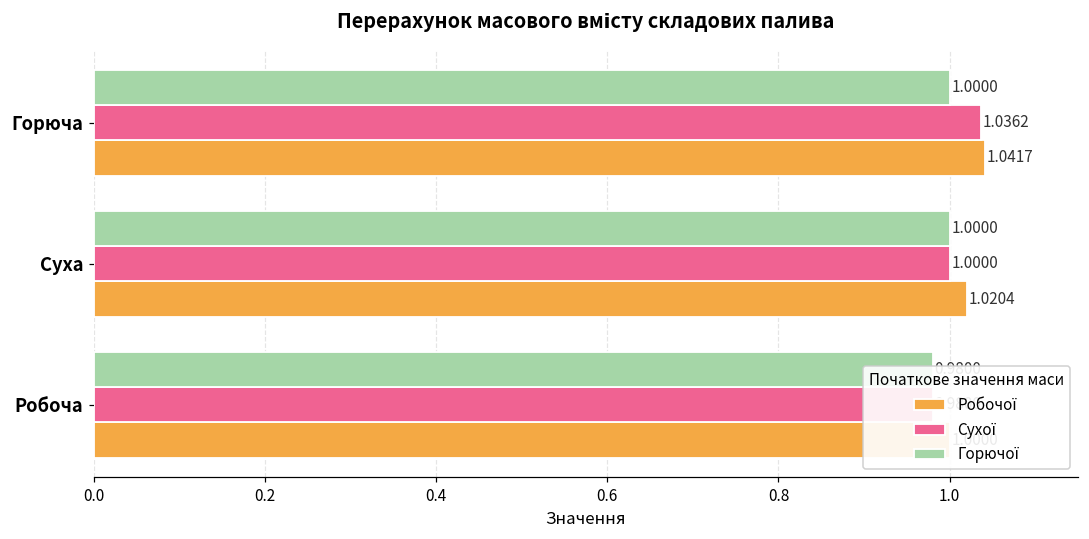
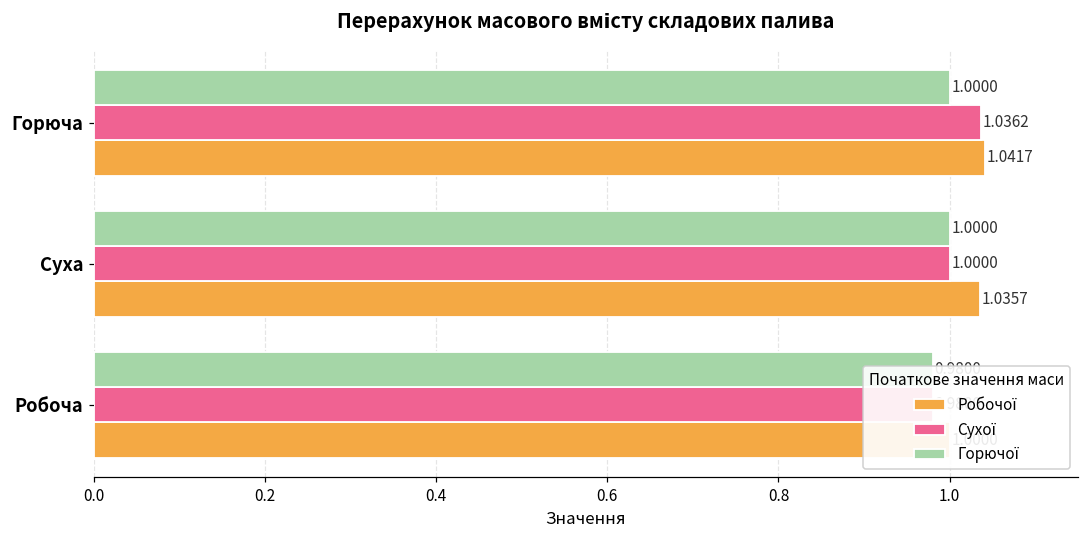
Робочої, Суха: 1.0204 -> 1.0357
